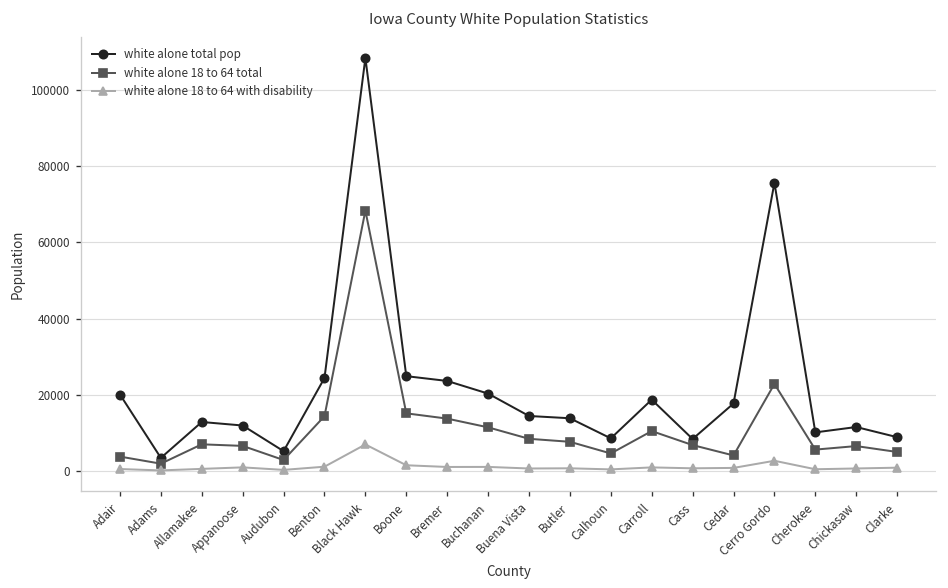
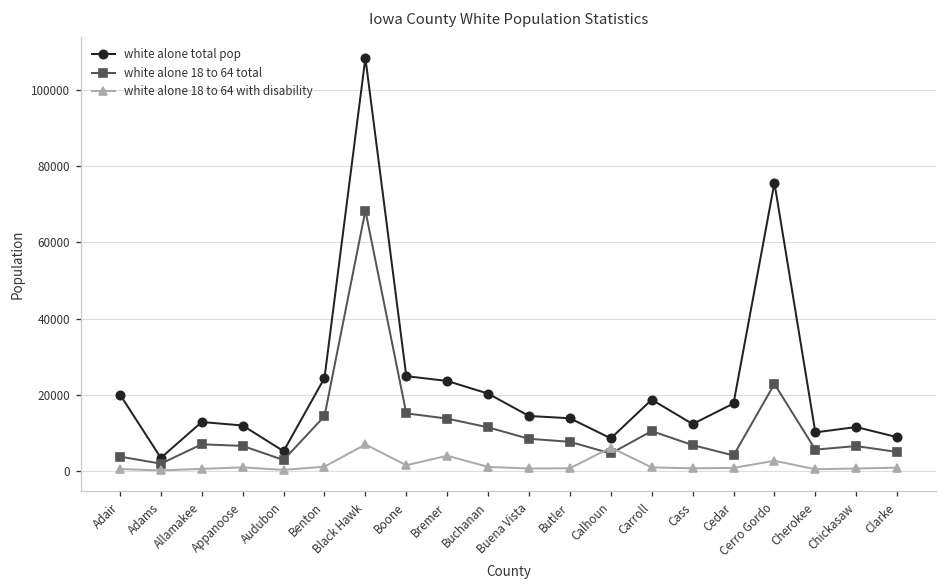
white alone 18 to 64 with disability, Bremer: 1000 -> 4000
white alone 18 to 64 with disability, Calhoun: 0 -> 6000
white alone total pop, Cass: 8000 -> 12000
